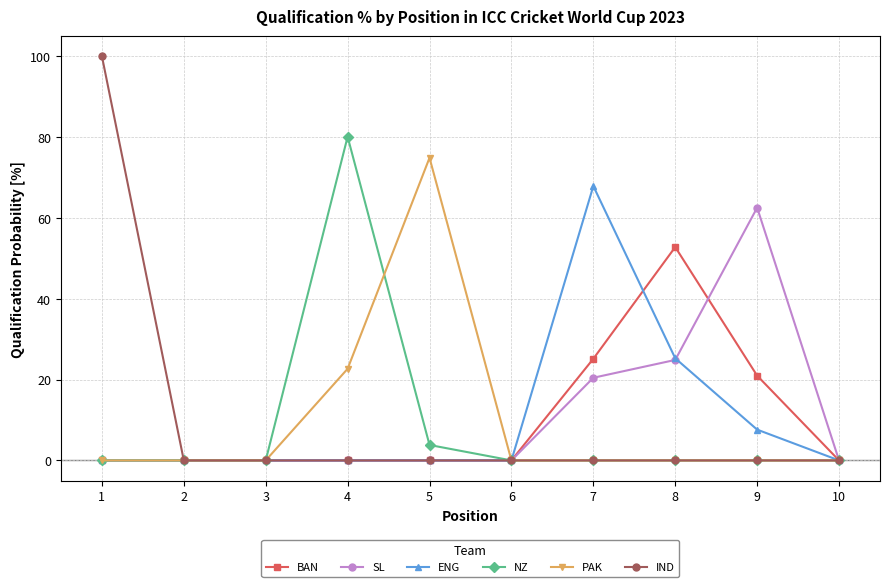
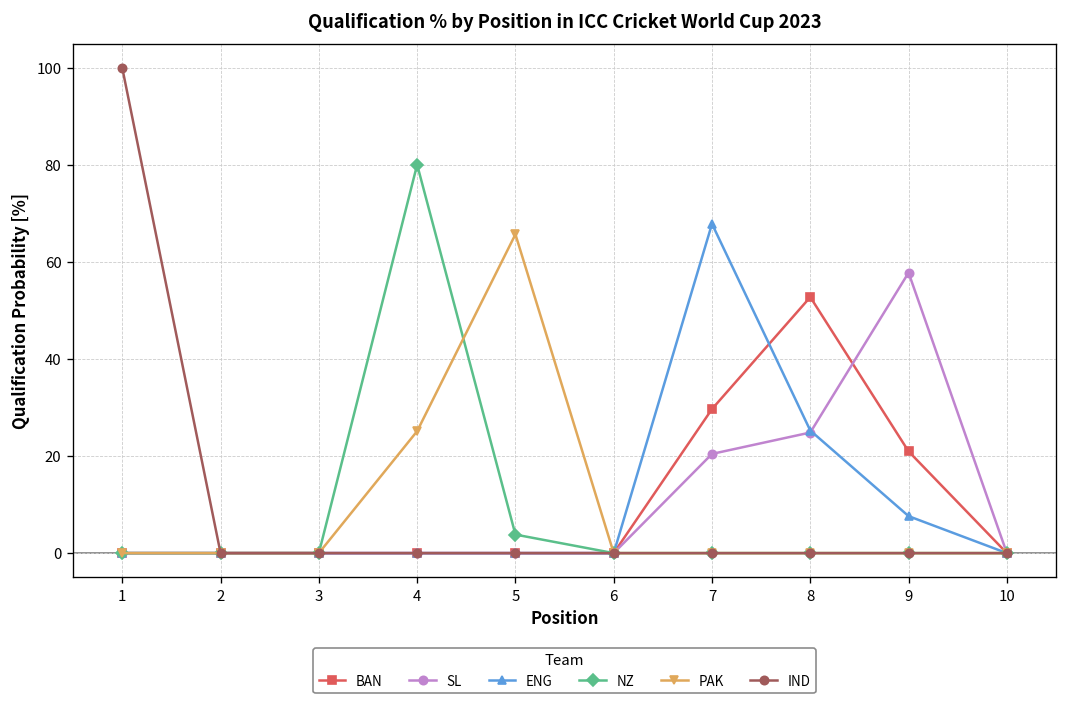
PAK, 4: 23 -> 25
PAK, 5: 75 -> 66
BAN, 7: 25 -> 30
SL, 9: 63 -> 58
